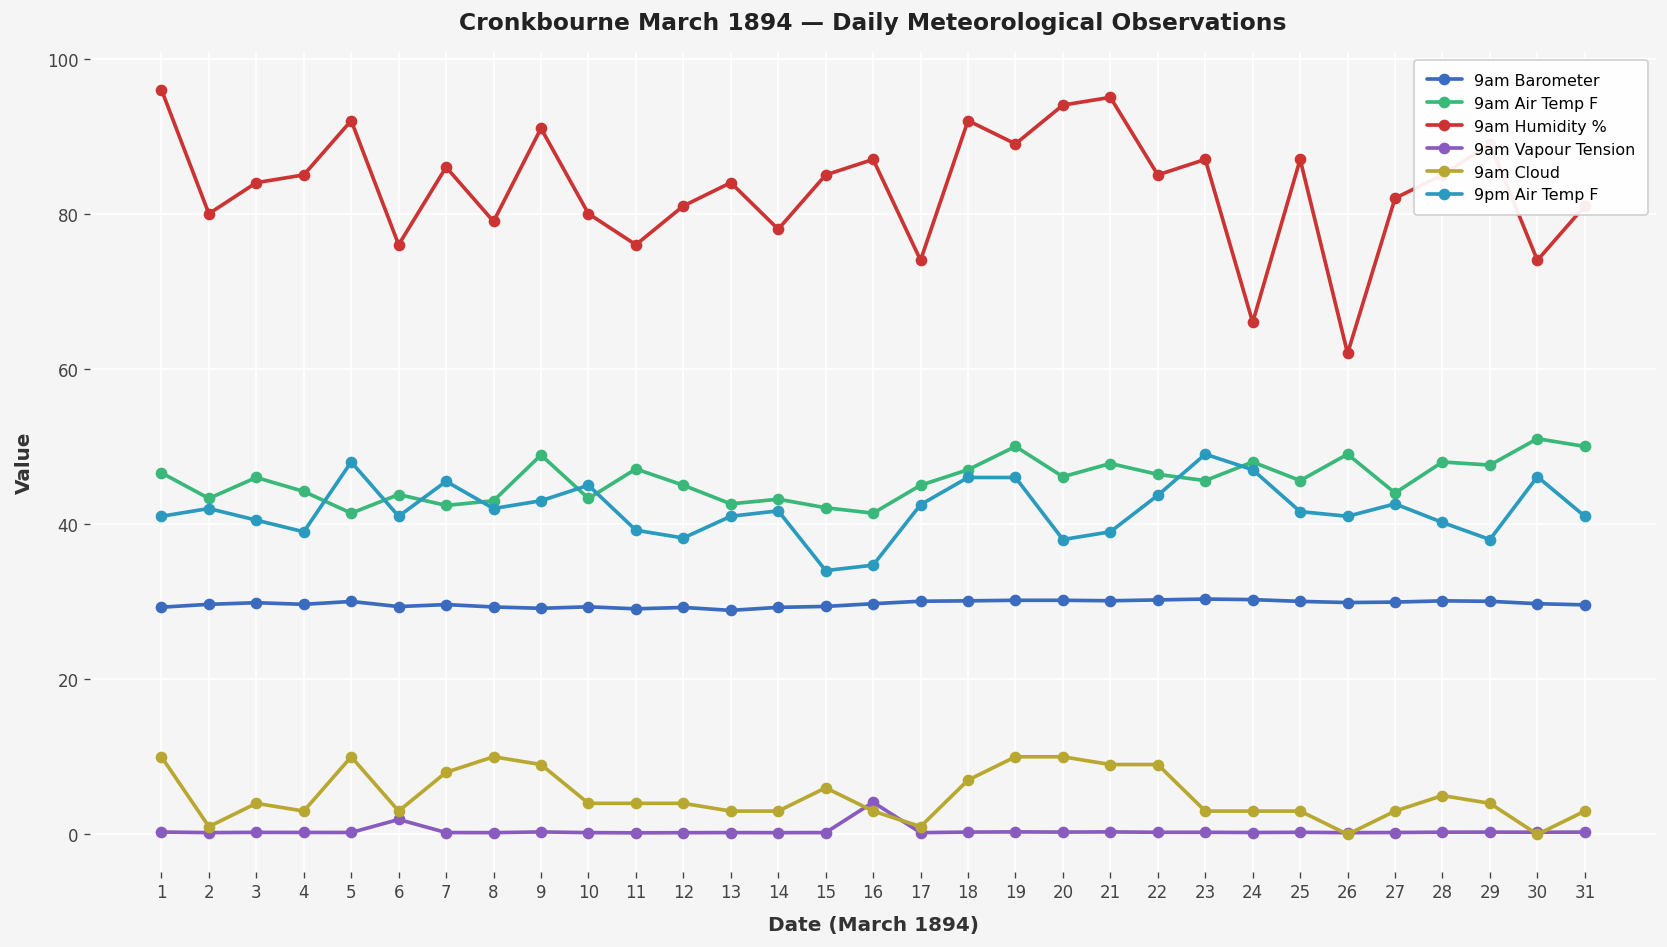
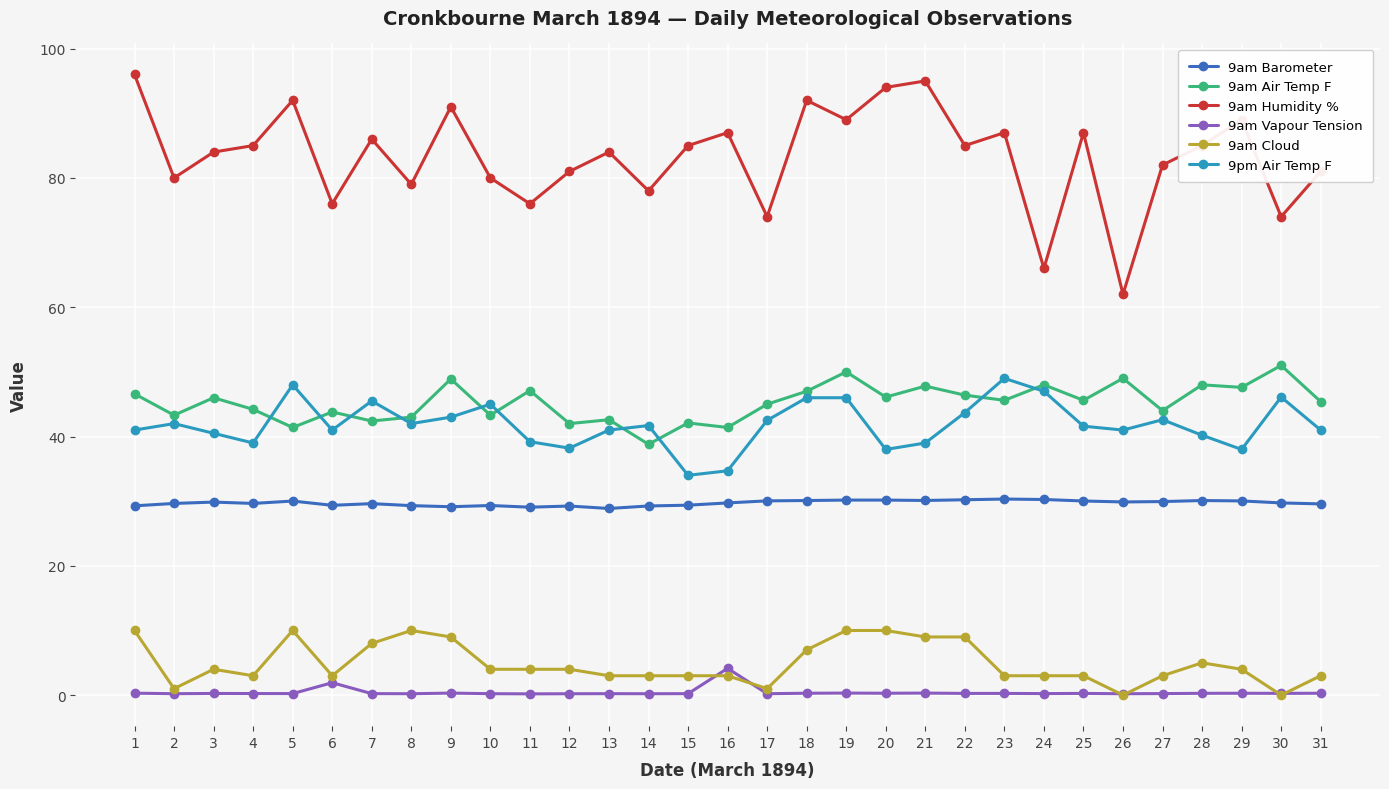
9am Air Temp F, 12: 45 -> 42
9am Air Temp F, 14: 43 -> 39
9am Cloud, 15: 6 -> 3
9am Air Temp F, 31: 50 -> 45
